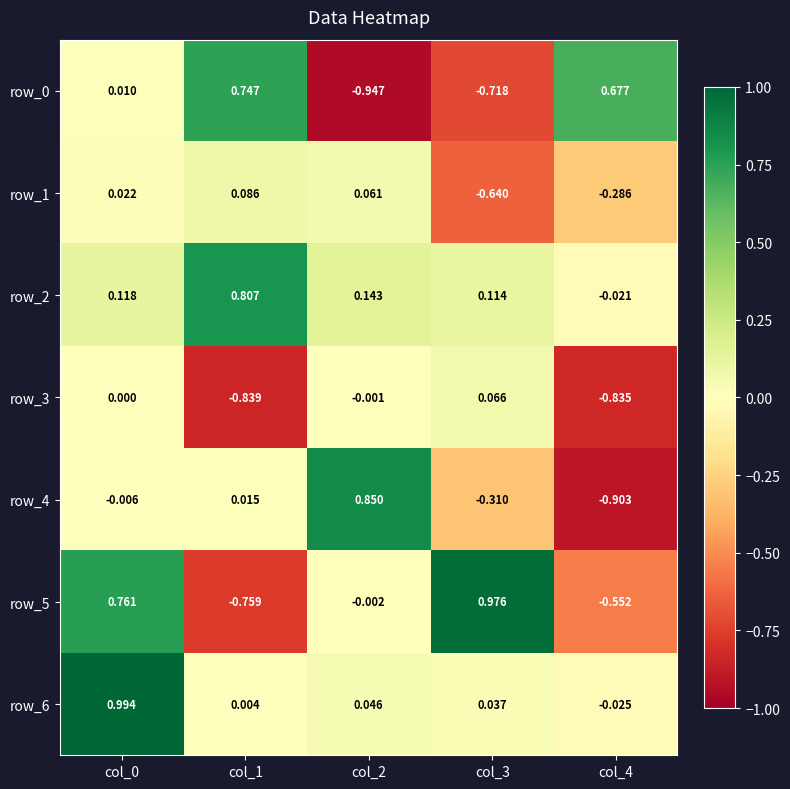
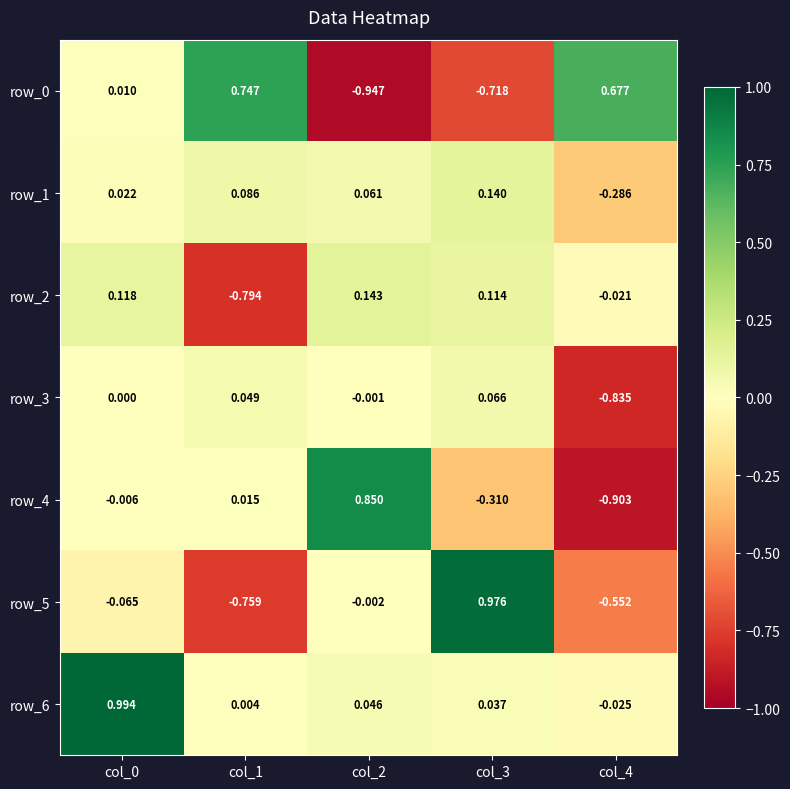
row_1, col_3: -0.640 -> 0.140
row_2, col_1: 0.807 -> -0.794
row_3, col_1: -0.839 -> 0.049
row_5, col_0: 0.761 -> -0.065
